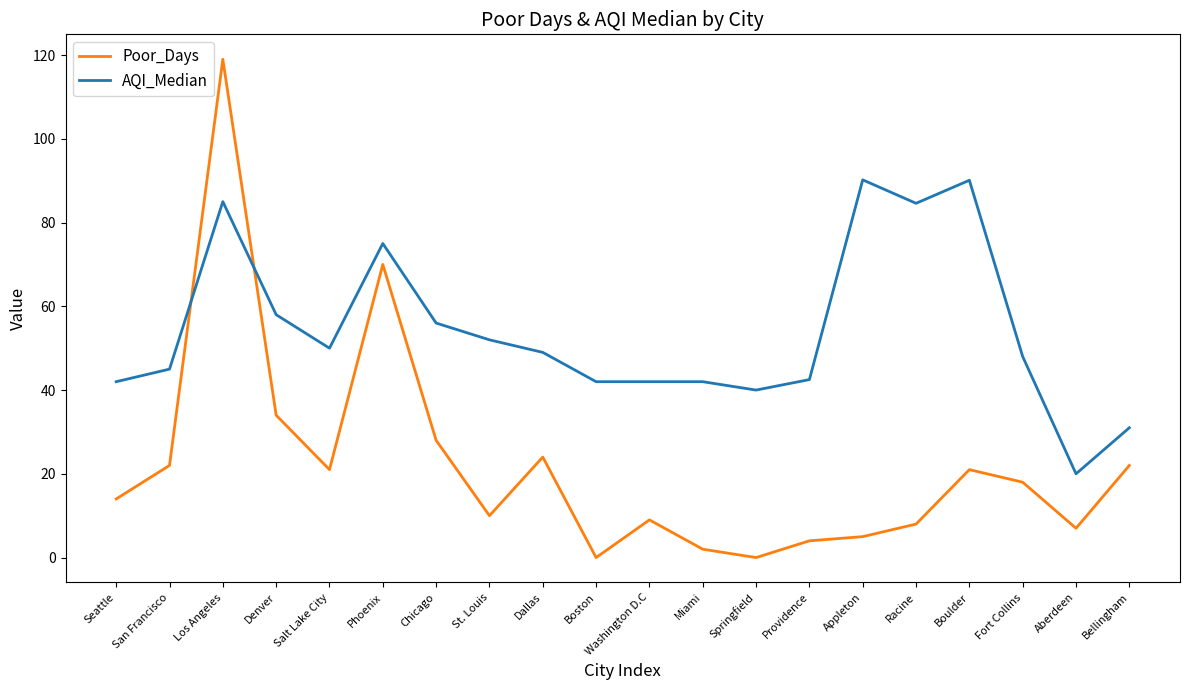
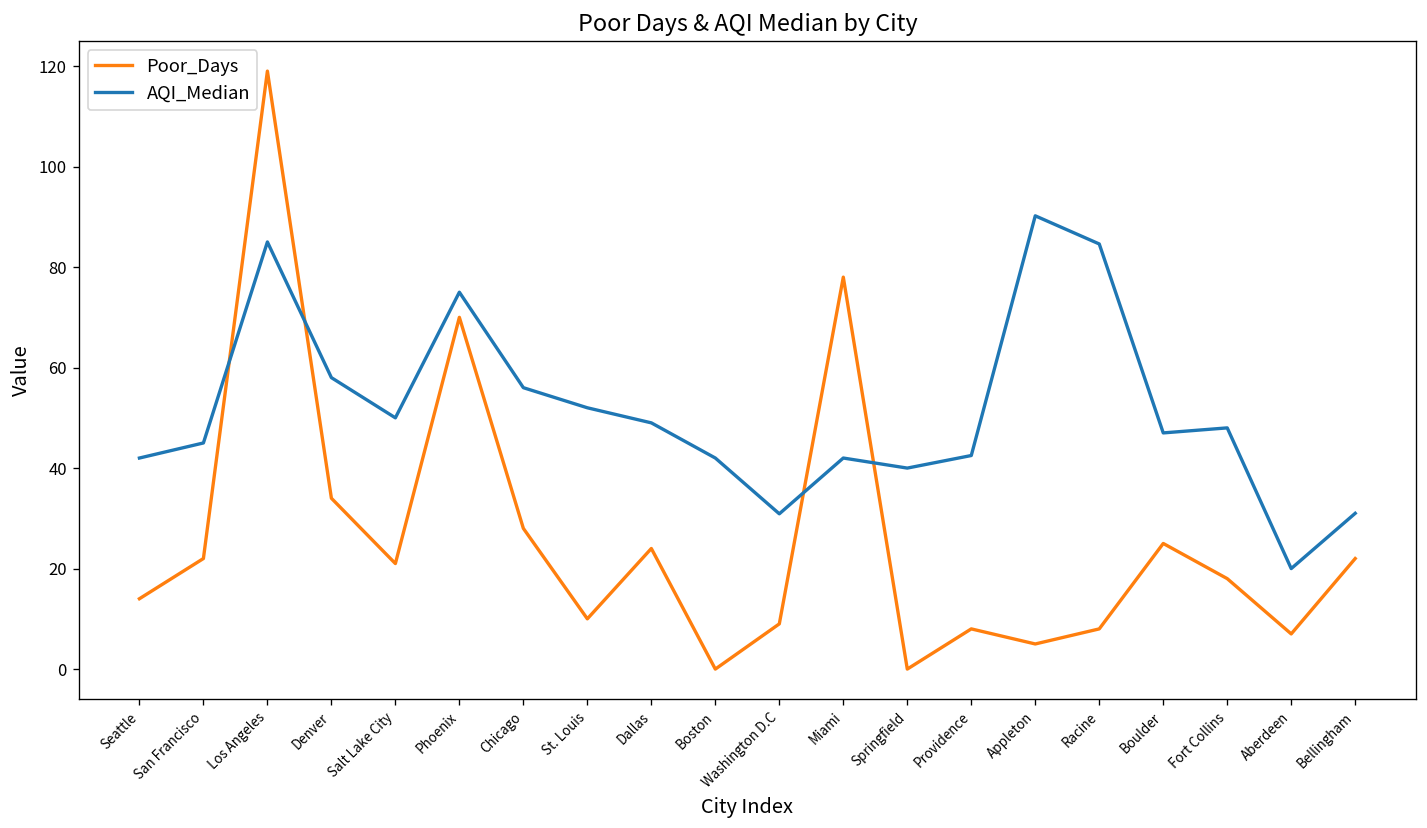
AQI_Median, Washington D.C: 42 -> 31
Poor_Days, Miami: 2 -> 78
Poor_Days, Providence: 4 -> 8
Poor_Days, Boulder: 21 -> 25
AQI_Median, Boulder: 90 -> 47
